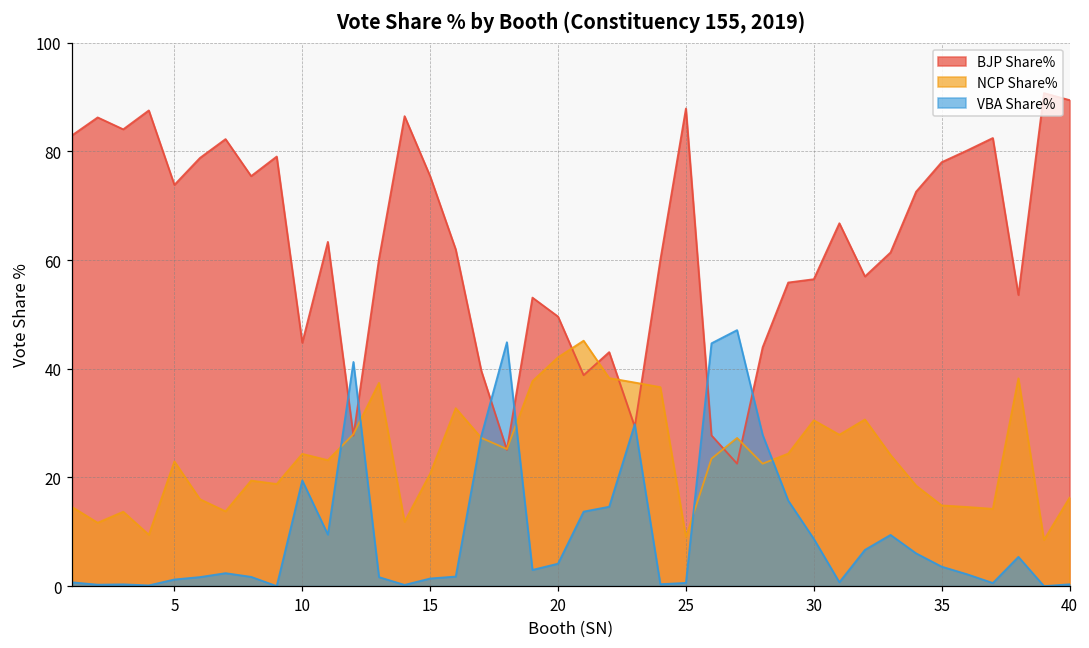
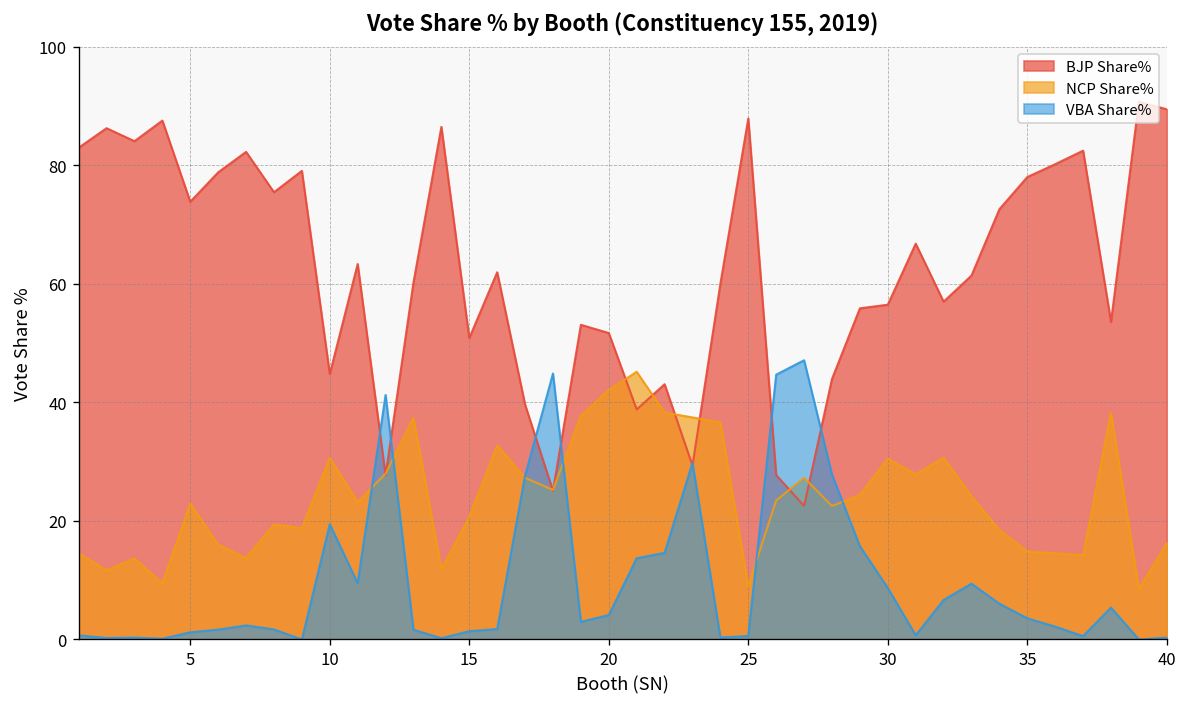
NCP Share%, 10: 24 -> 31
BJP Share%, 15: 75 -> 51
BJP Share%, 20: 50 -> 52
